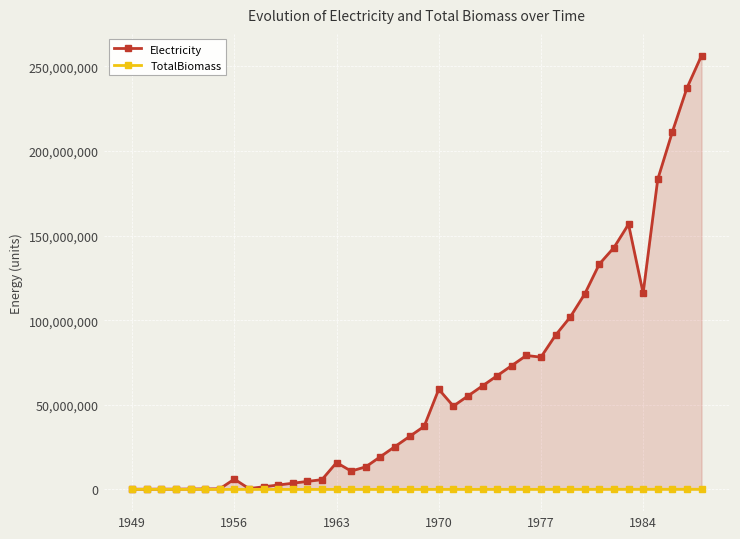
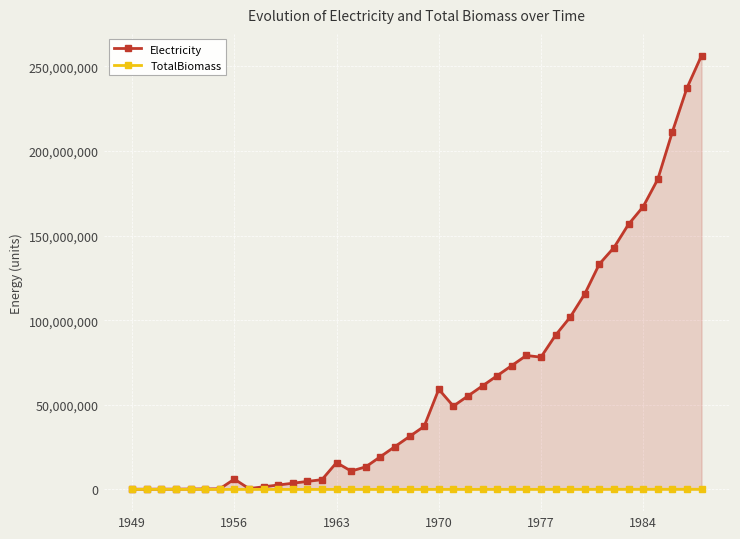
Electricity, 1984: 116,000,000 -> 167,000,000
